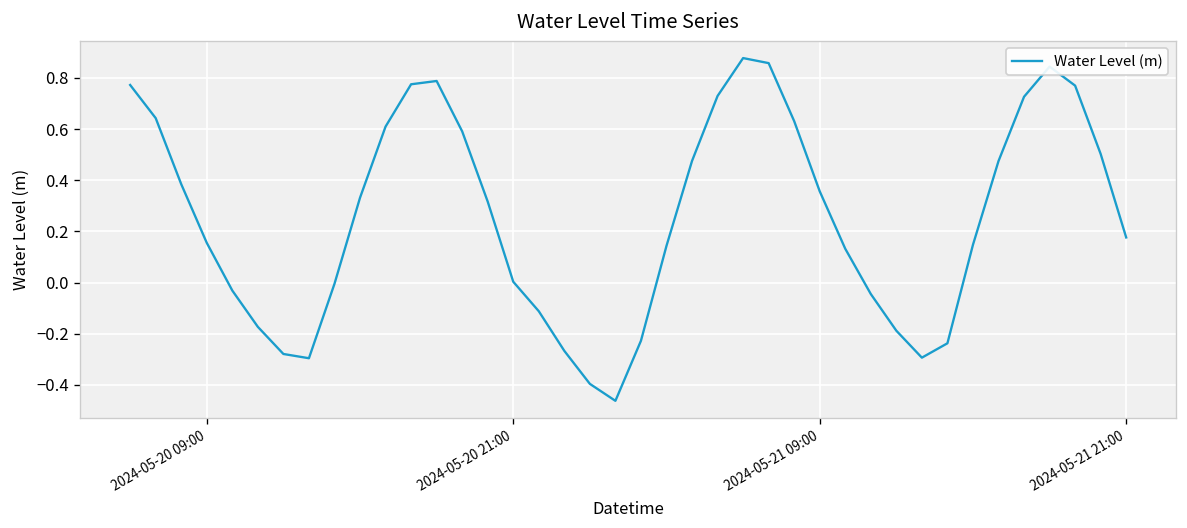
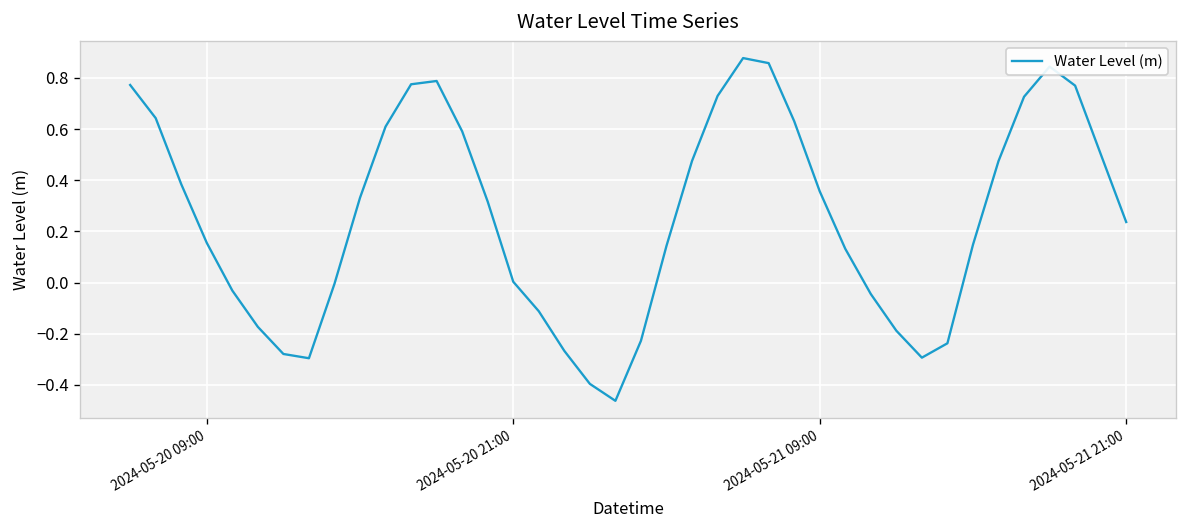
2024-05-21 21:00: 0.18 -> 0.24
